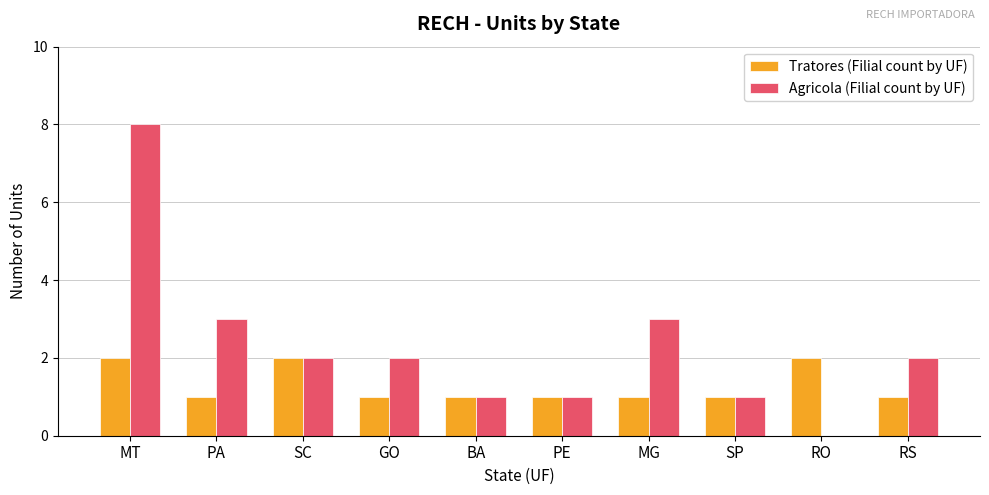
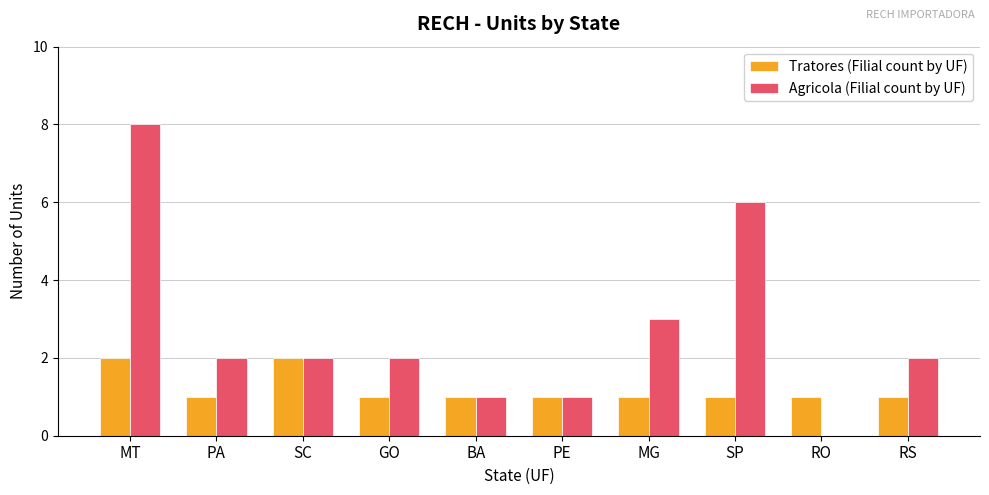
Agricola (Filial count by UF), PA: 3 -> 2
Agricola (Filial count by UF), SP: 1 -> 6
Tratores (Filial count by UF), RO: 2 -> 1
